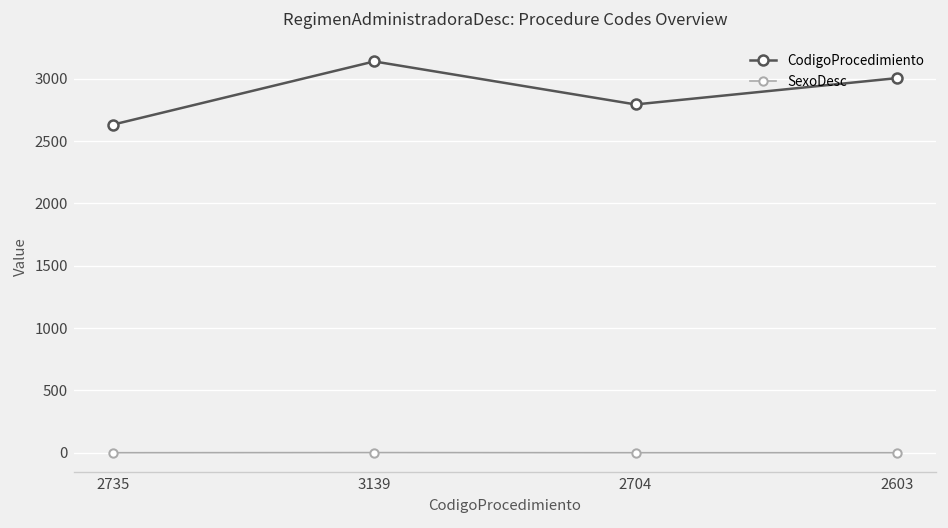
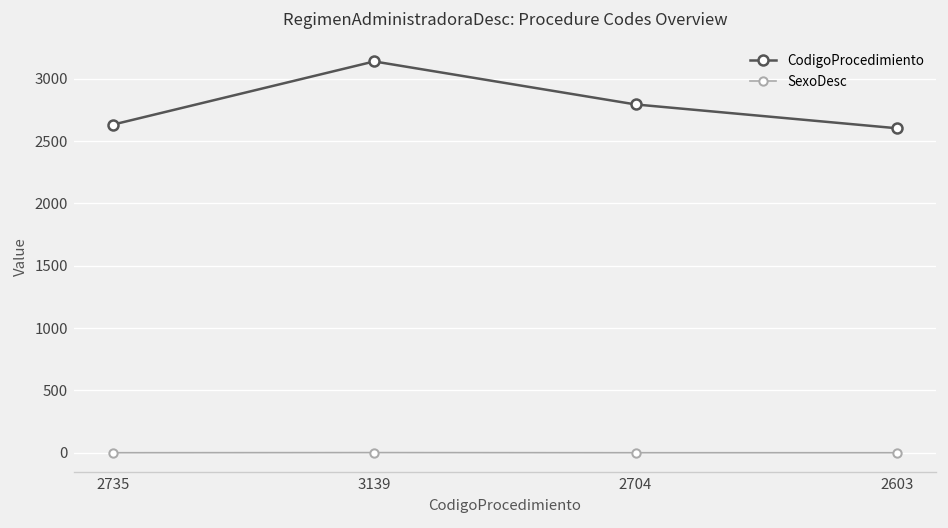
CodigoProcedimiento, 2603: 3010 -> 2600
